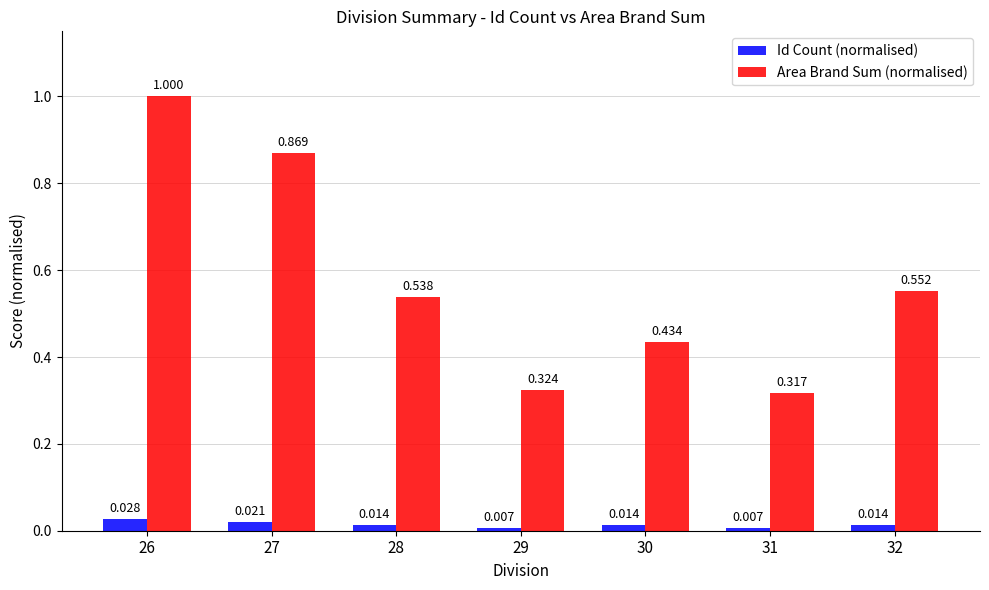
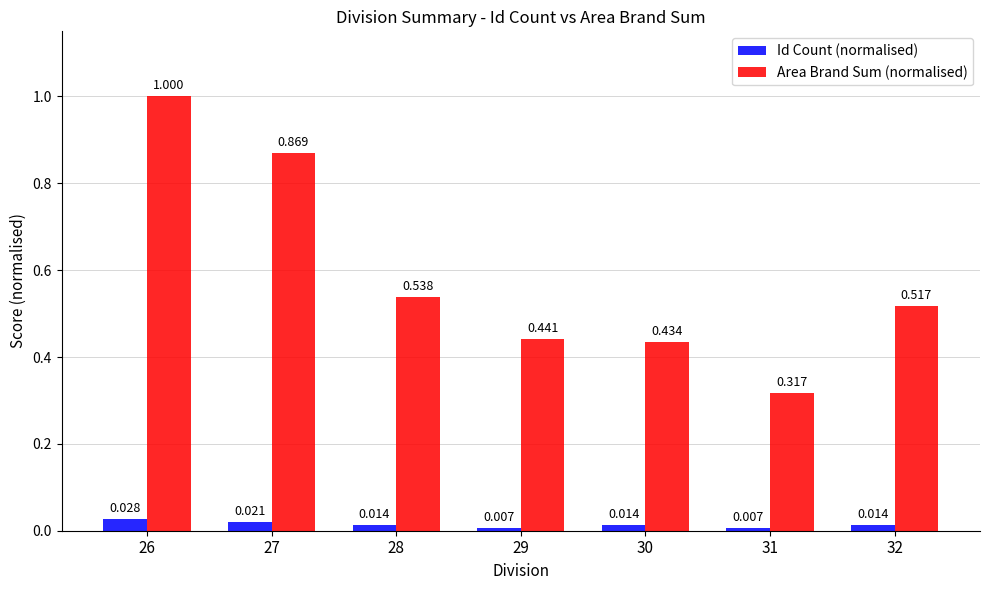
Area Brand Sum (normalised), 29: 0.324 -> 0.441
Area Brand Sum (normalised), 32: 0.552 -> 0.517
